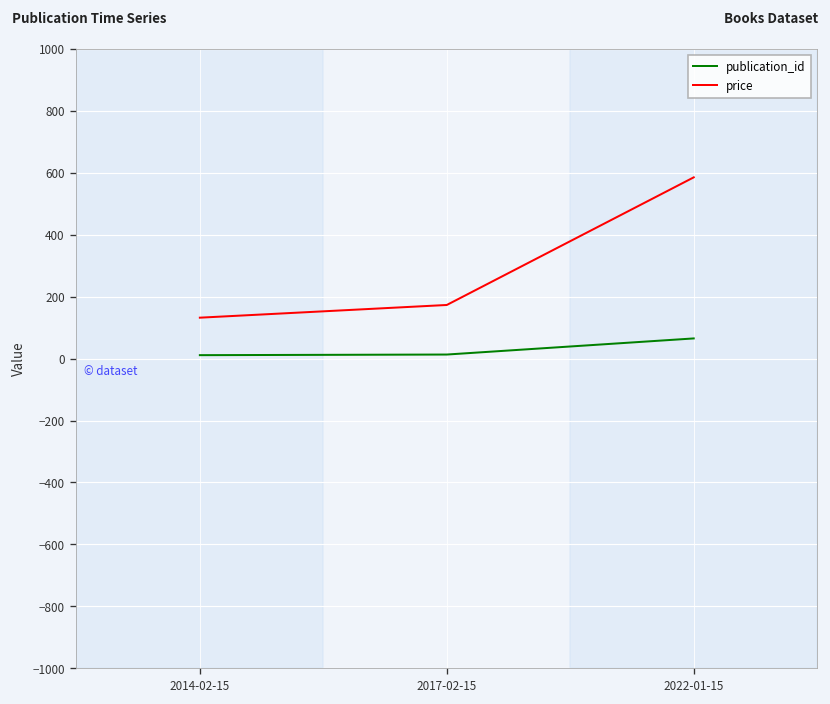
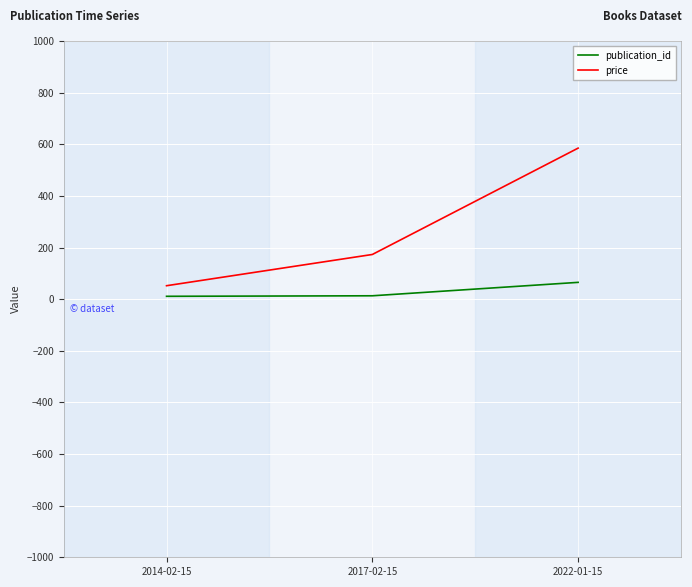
price, 2014-02-15: 130 -> 50
